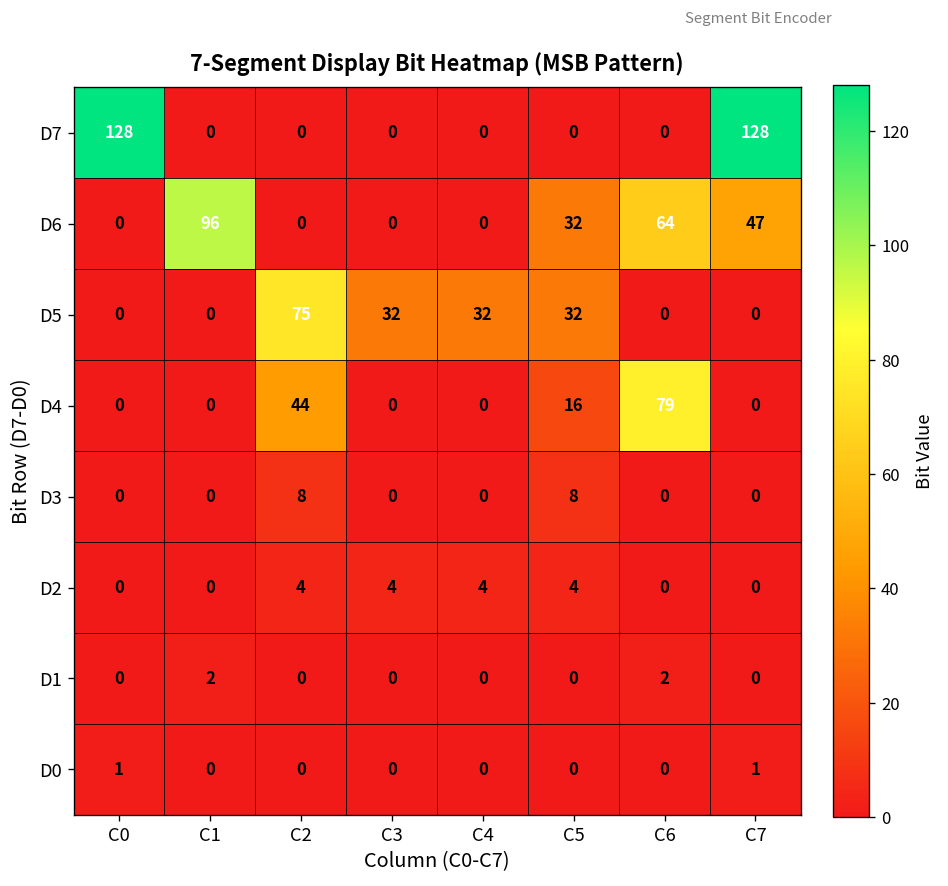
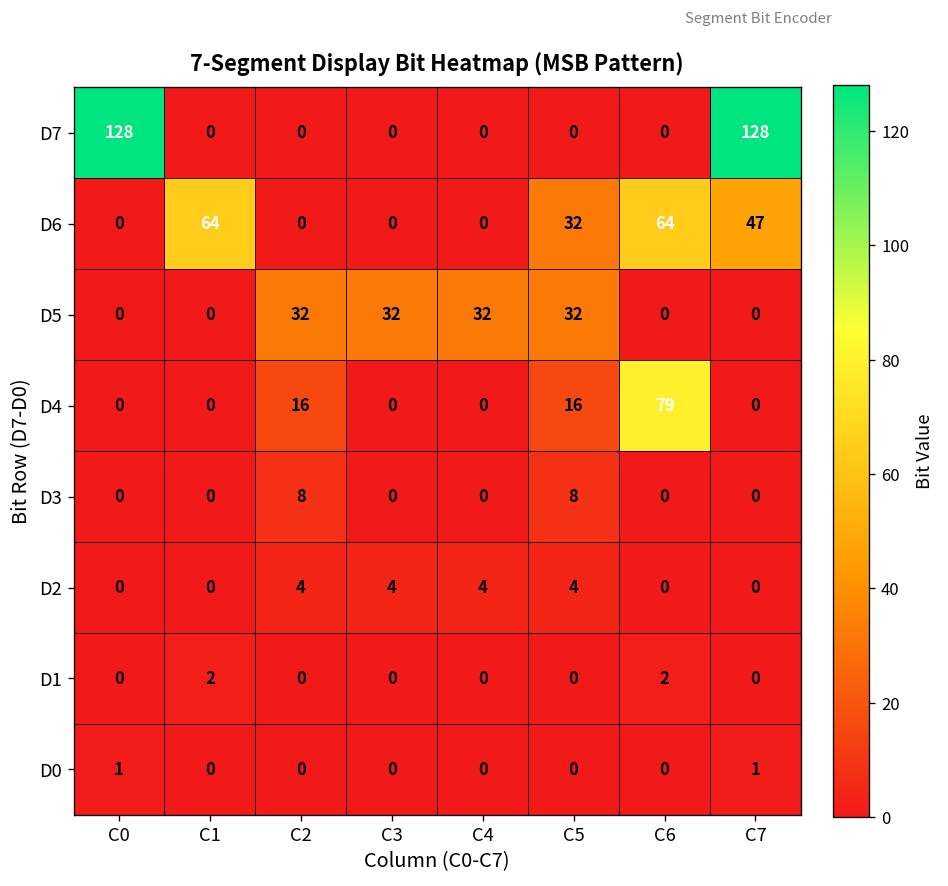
D6, C1: 96 -> 64
D5, C2: 75 -> 32
D4, C2: 44 -> 16
